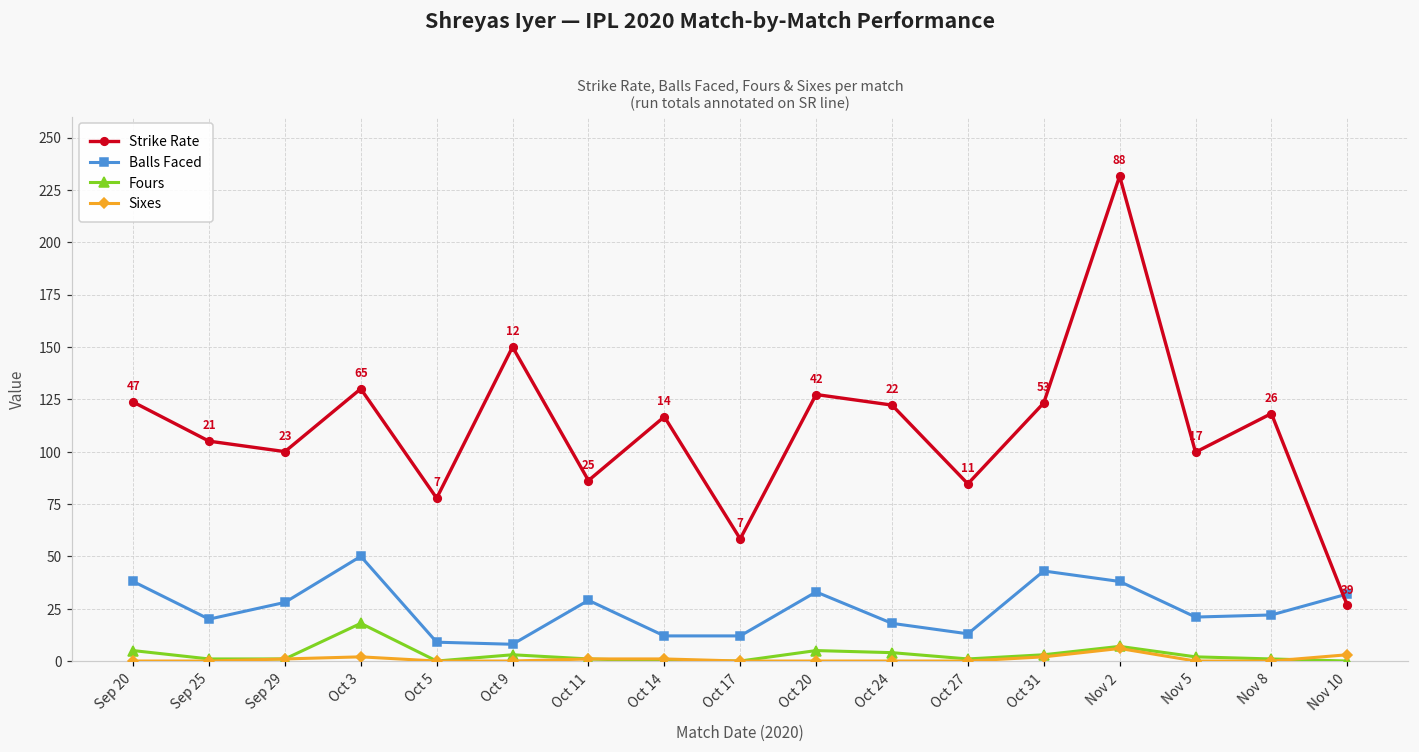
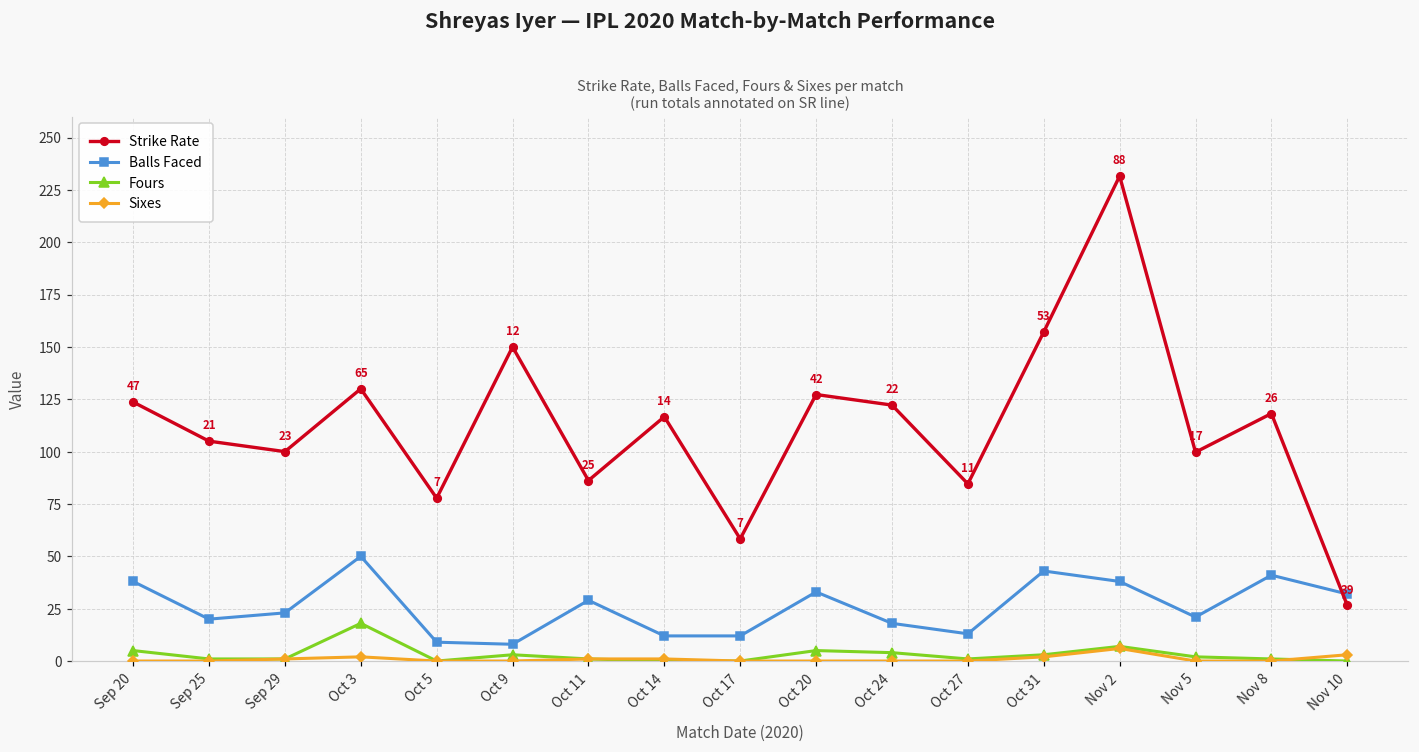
Balls Faced, Sep 29: 28 -> 23
Strike Rate, Oct 31: 123 -> 157
Balls Faced, Nov 8: 22 -> 41
